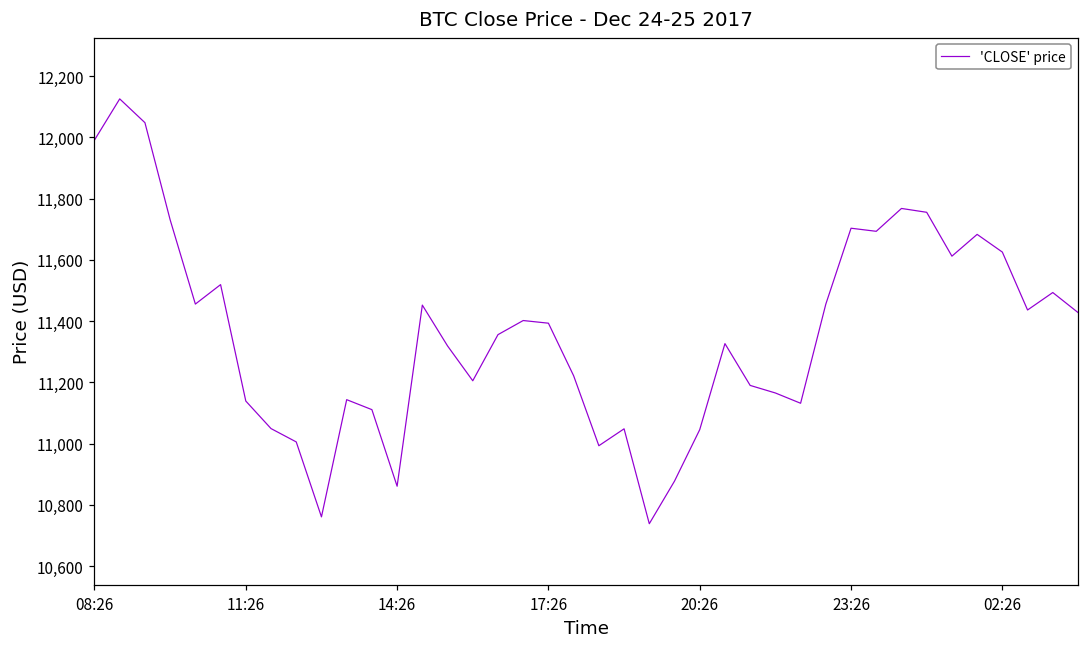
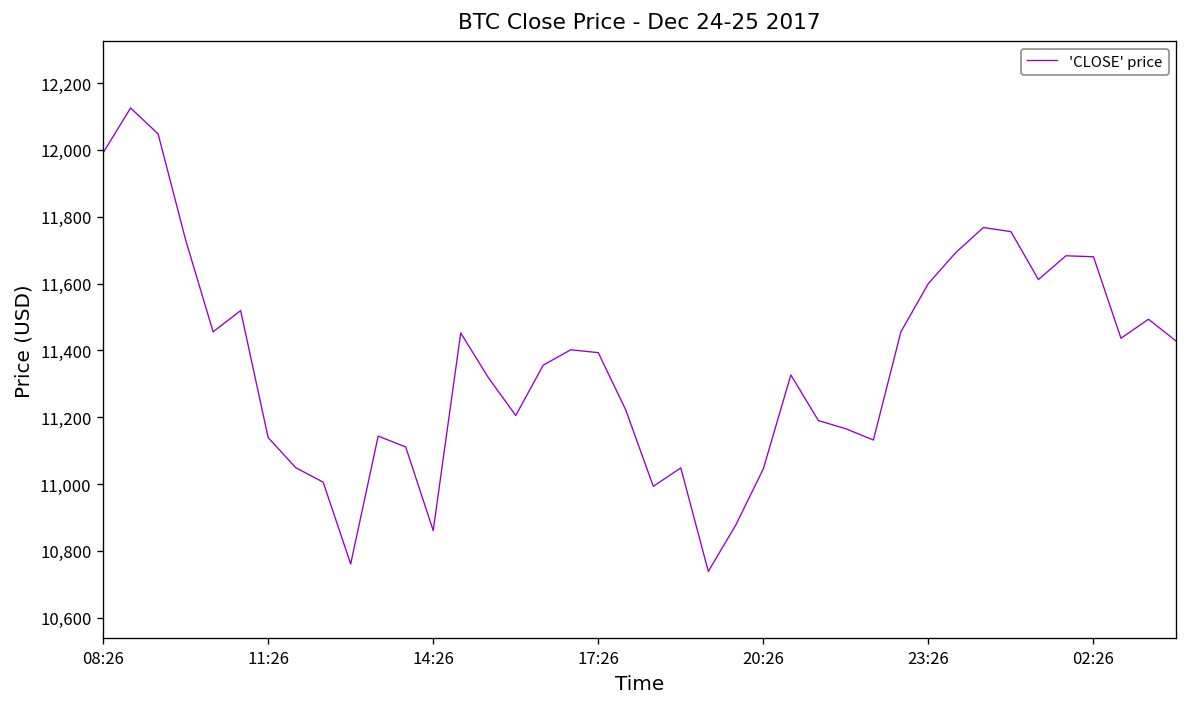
23:26: 11,700 -> 11,600
02:26: 11,630 -> 11,680
